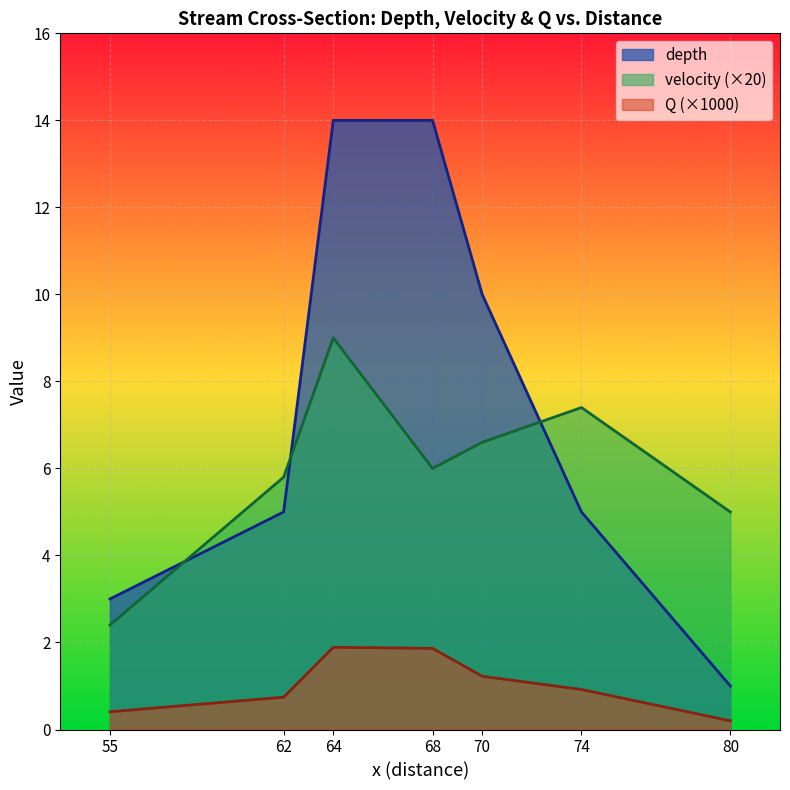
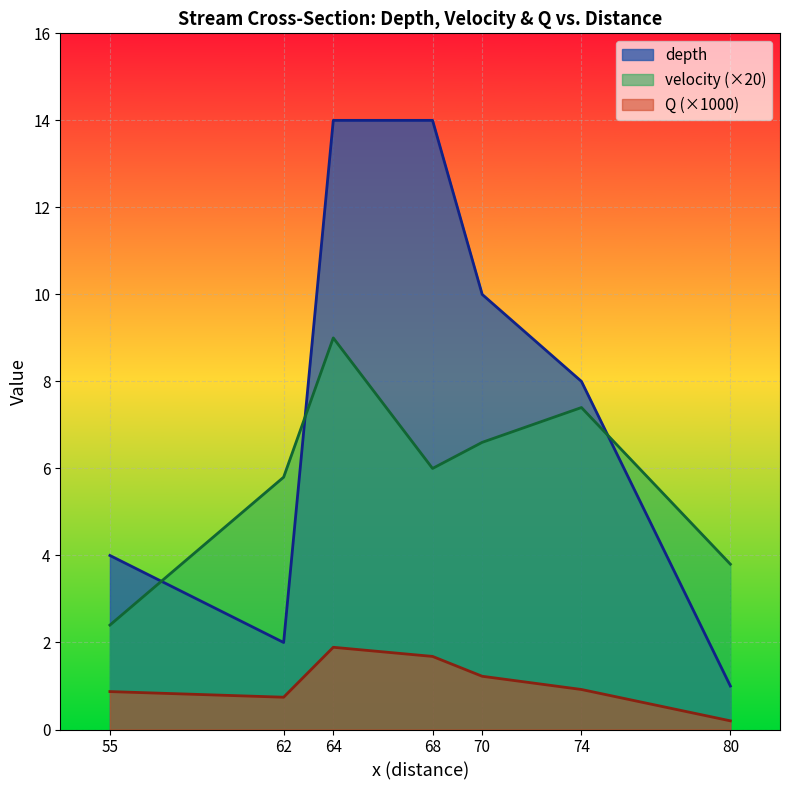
depth, 55: 3 -> 4
Q (×1000), 55: 0.4 -> 0.9
depth, 62: 5 -> 2
Q (×1000), 68: 1.9 -> 1.7
depth, 74: 5 -> 8
velocity (×20), 80: 5.0 -> 3.8
